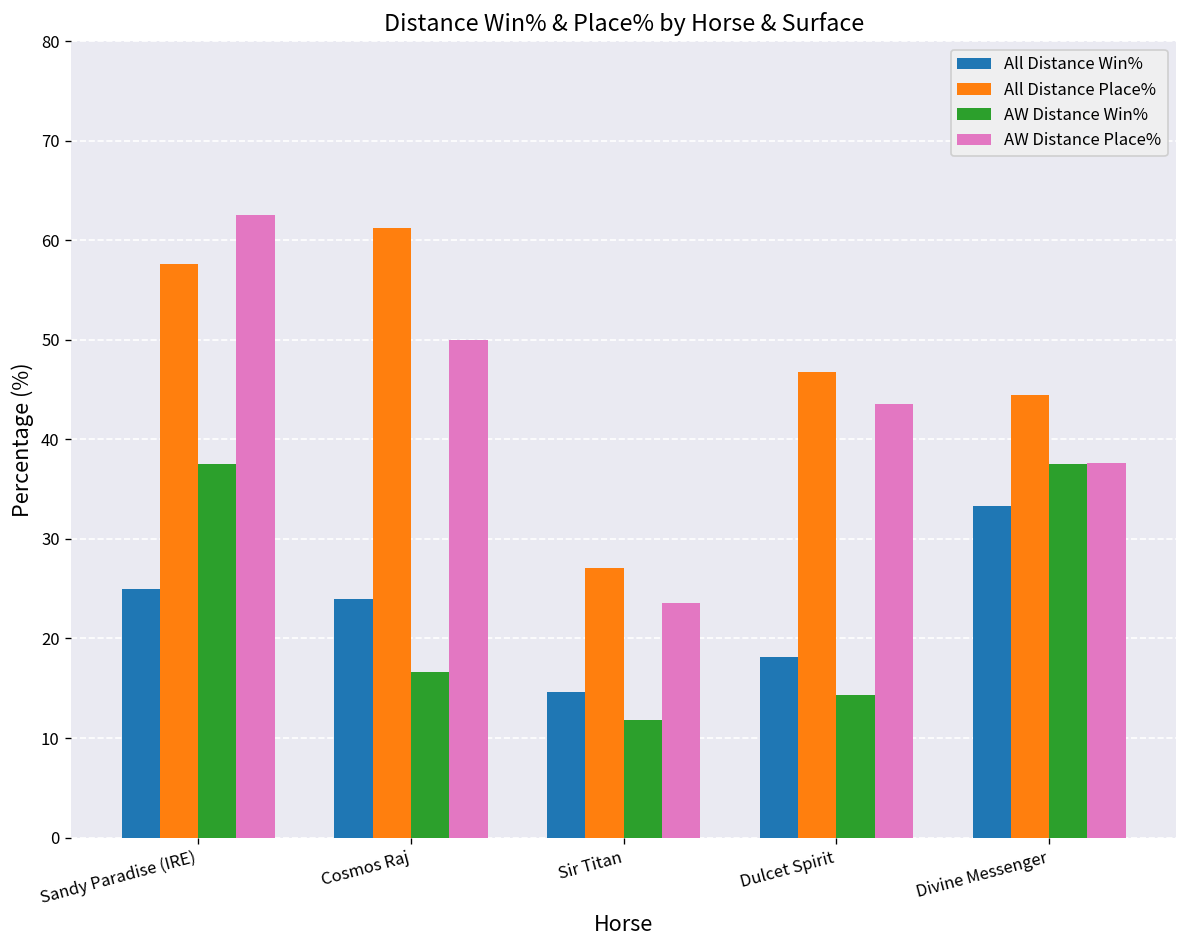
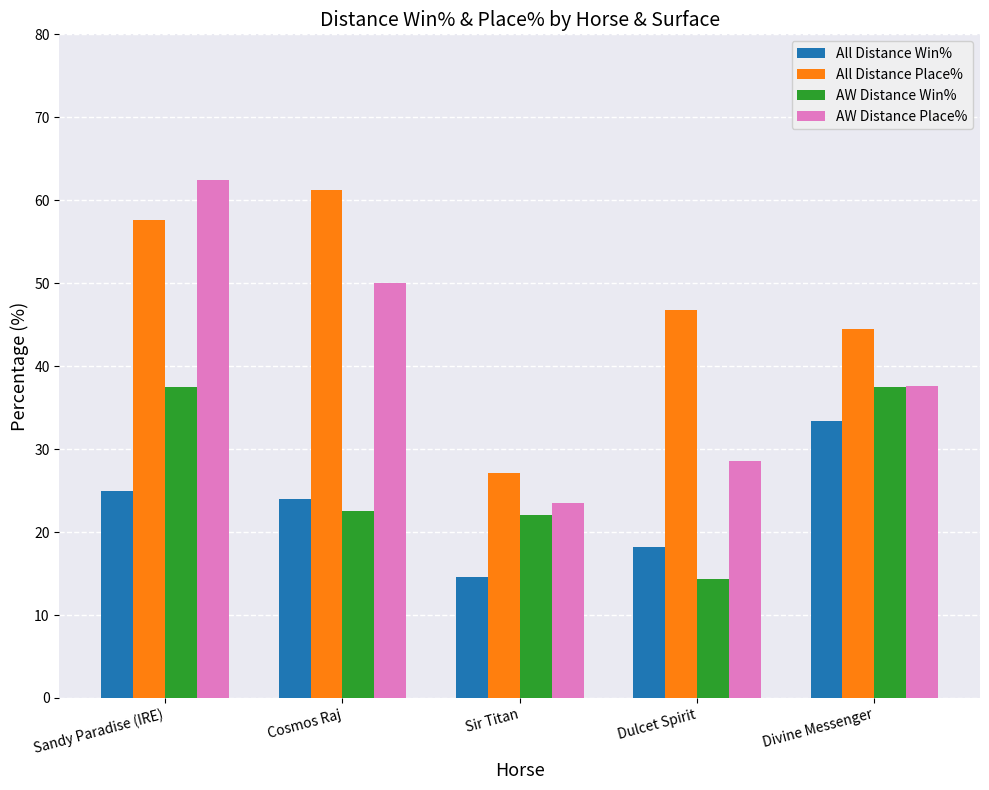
AW Distance Win%, Cosmos Raj: 17 -> 23
AW Distance Win%, Sir Titan: 12 -> 22
AW Distance Place%, Dulcet Spirit: 44 -> 29
